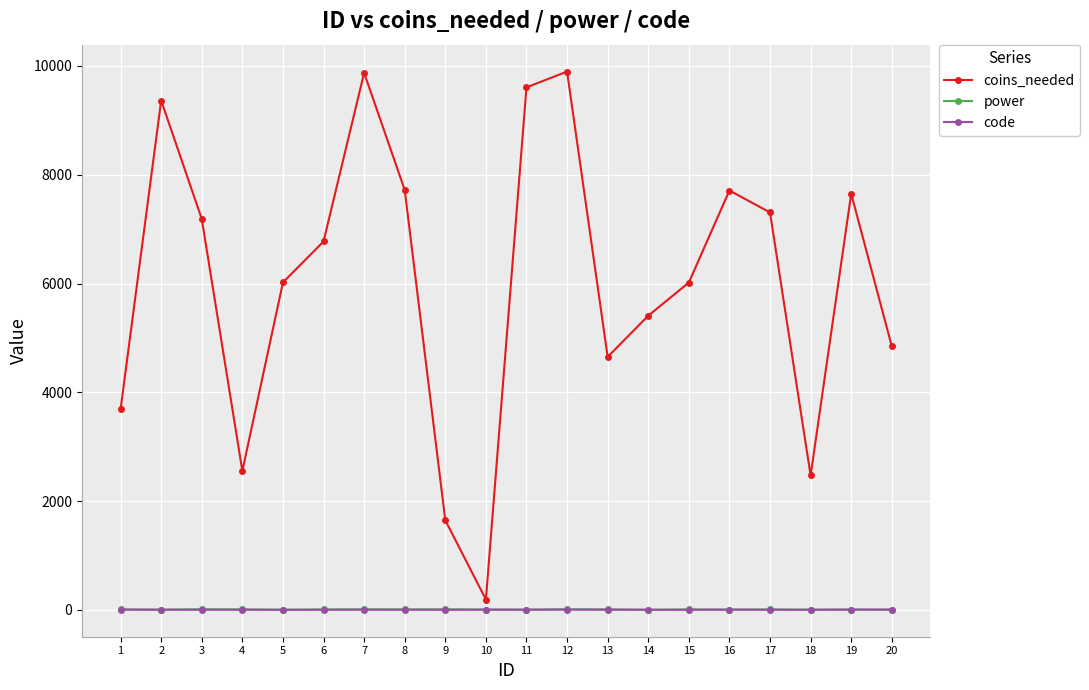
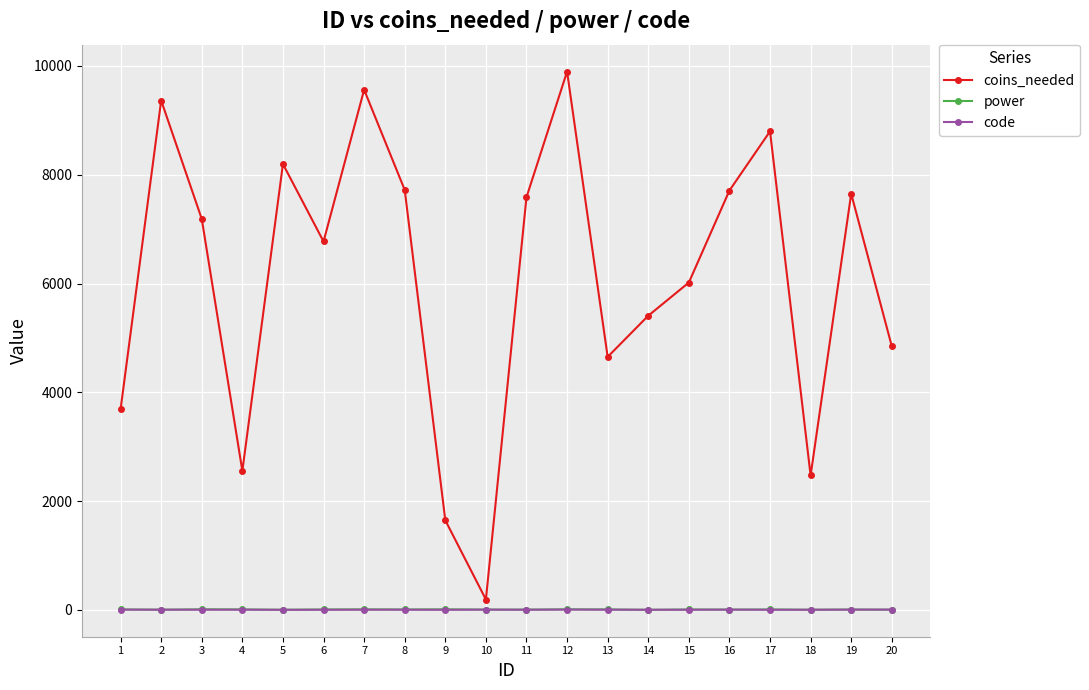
coins_needed, 5: 6000 -> 8200
coins_needed, 7: 9900 -> 9600
coins_needed, 11: 9600 -> 7600
coins_needed, 17: 7300 -> 8800
